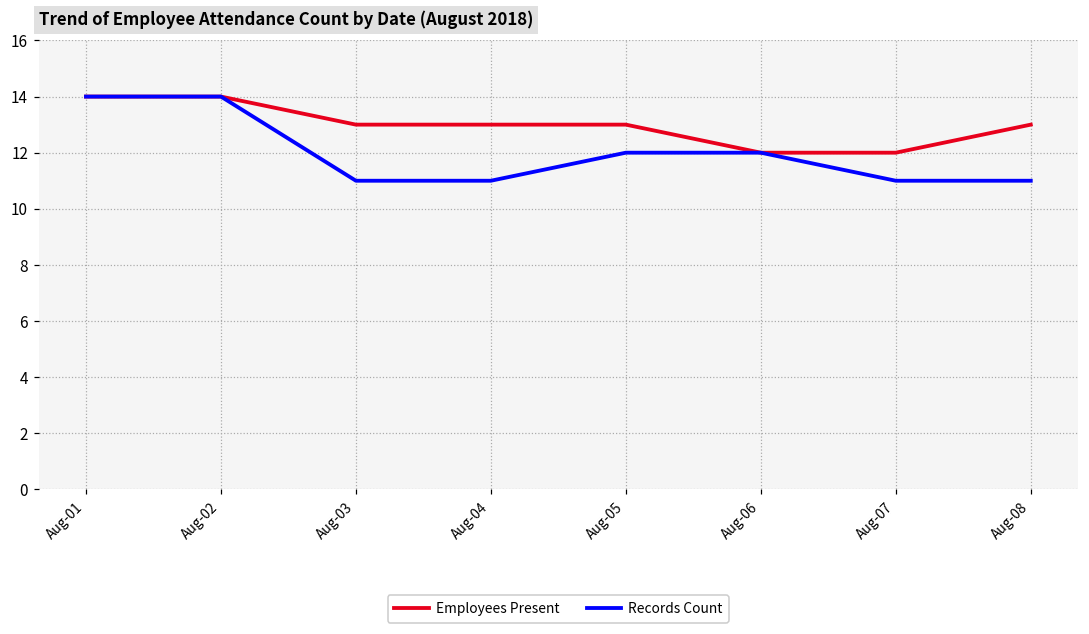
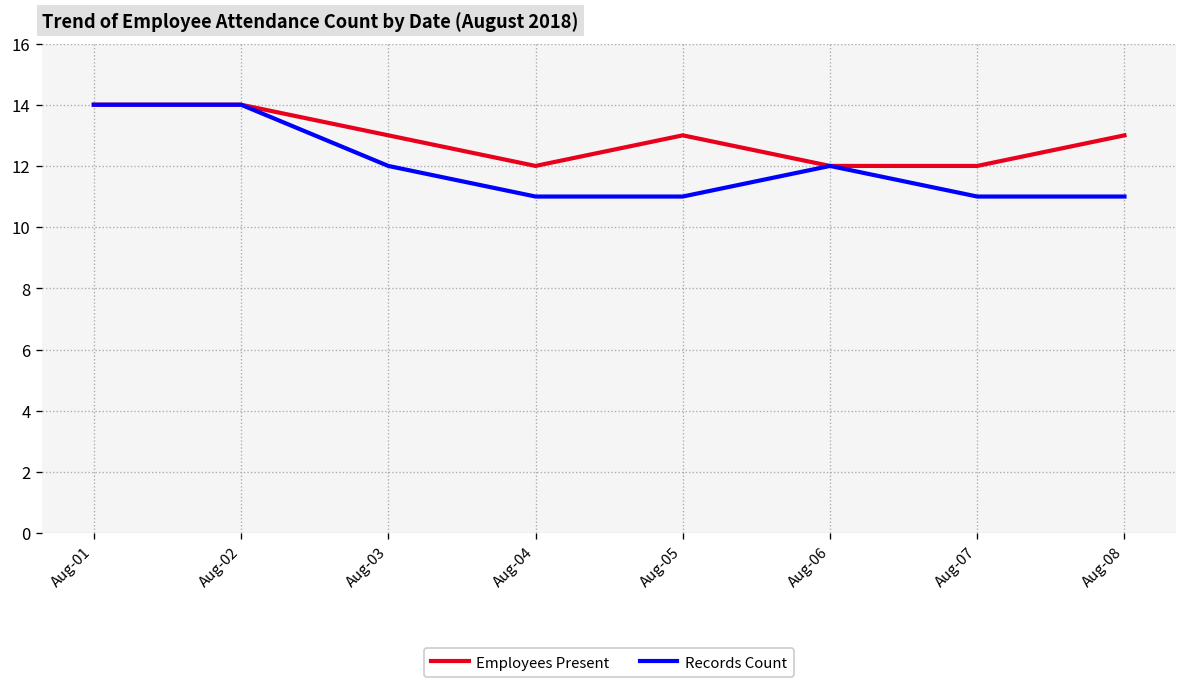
Records Count, Aug-03: 11 -> 12
Employees Present, Aug-04: 13 -> 12
Records Count, Aug-05: 12 -> 11
